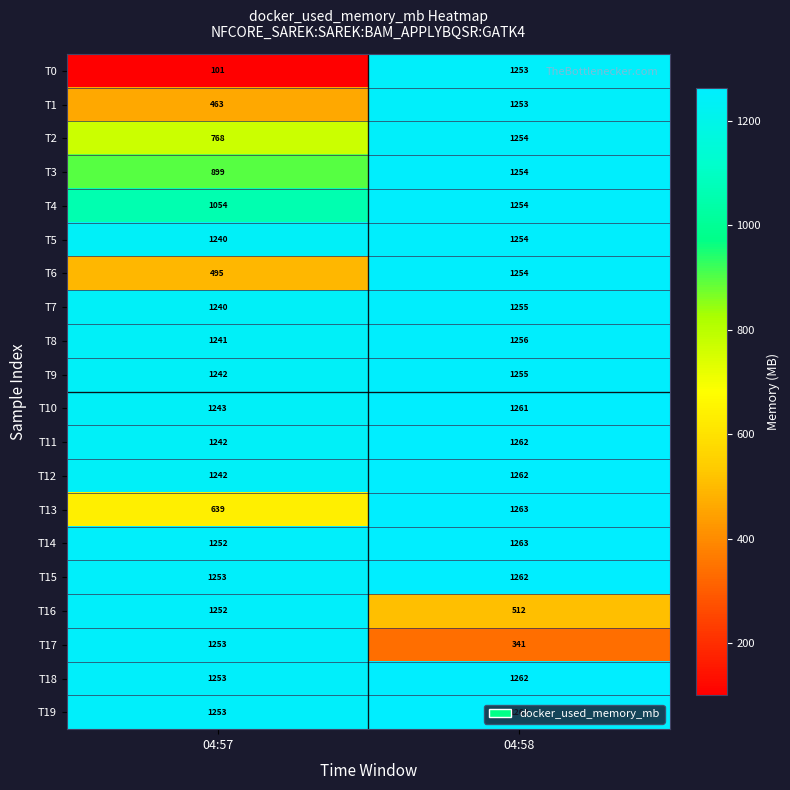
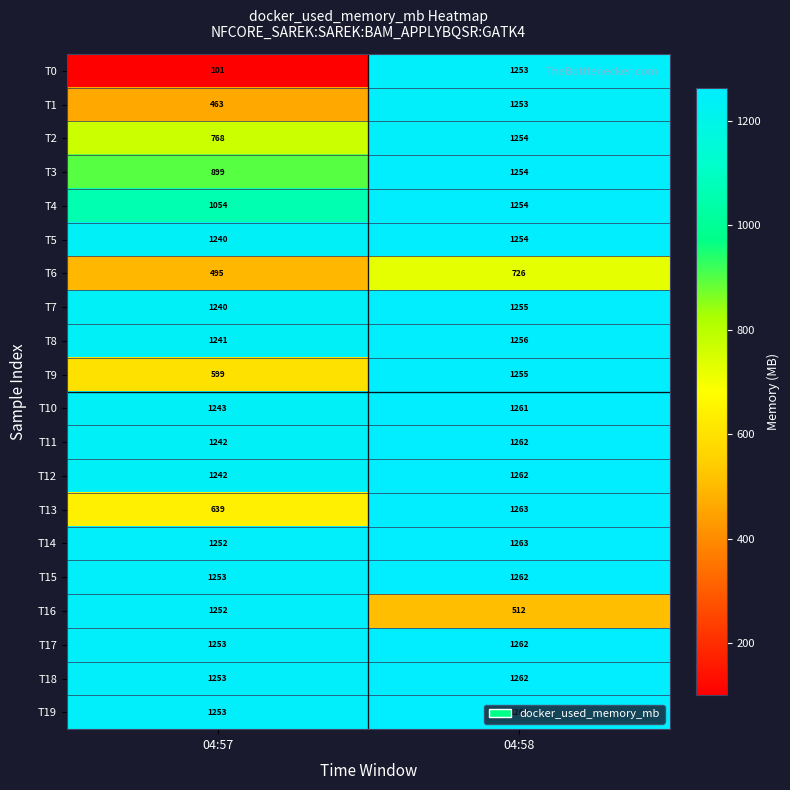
T6, 04:58: 1254 -> 726
T9, 04:57: 1242 -> 599
T17, 04:58: 341 -> 1262
